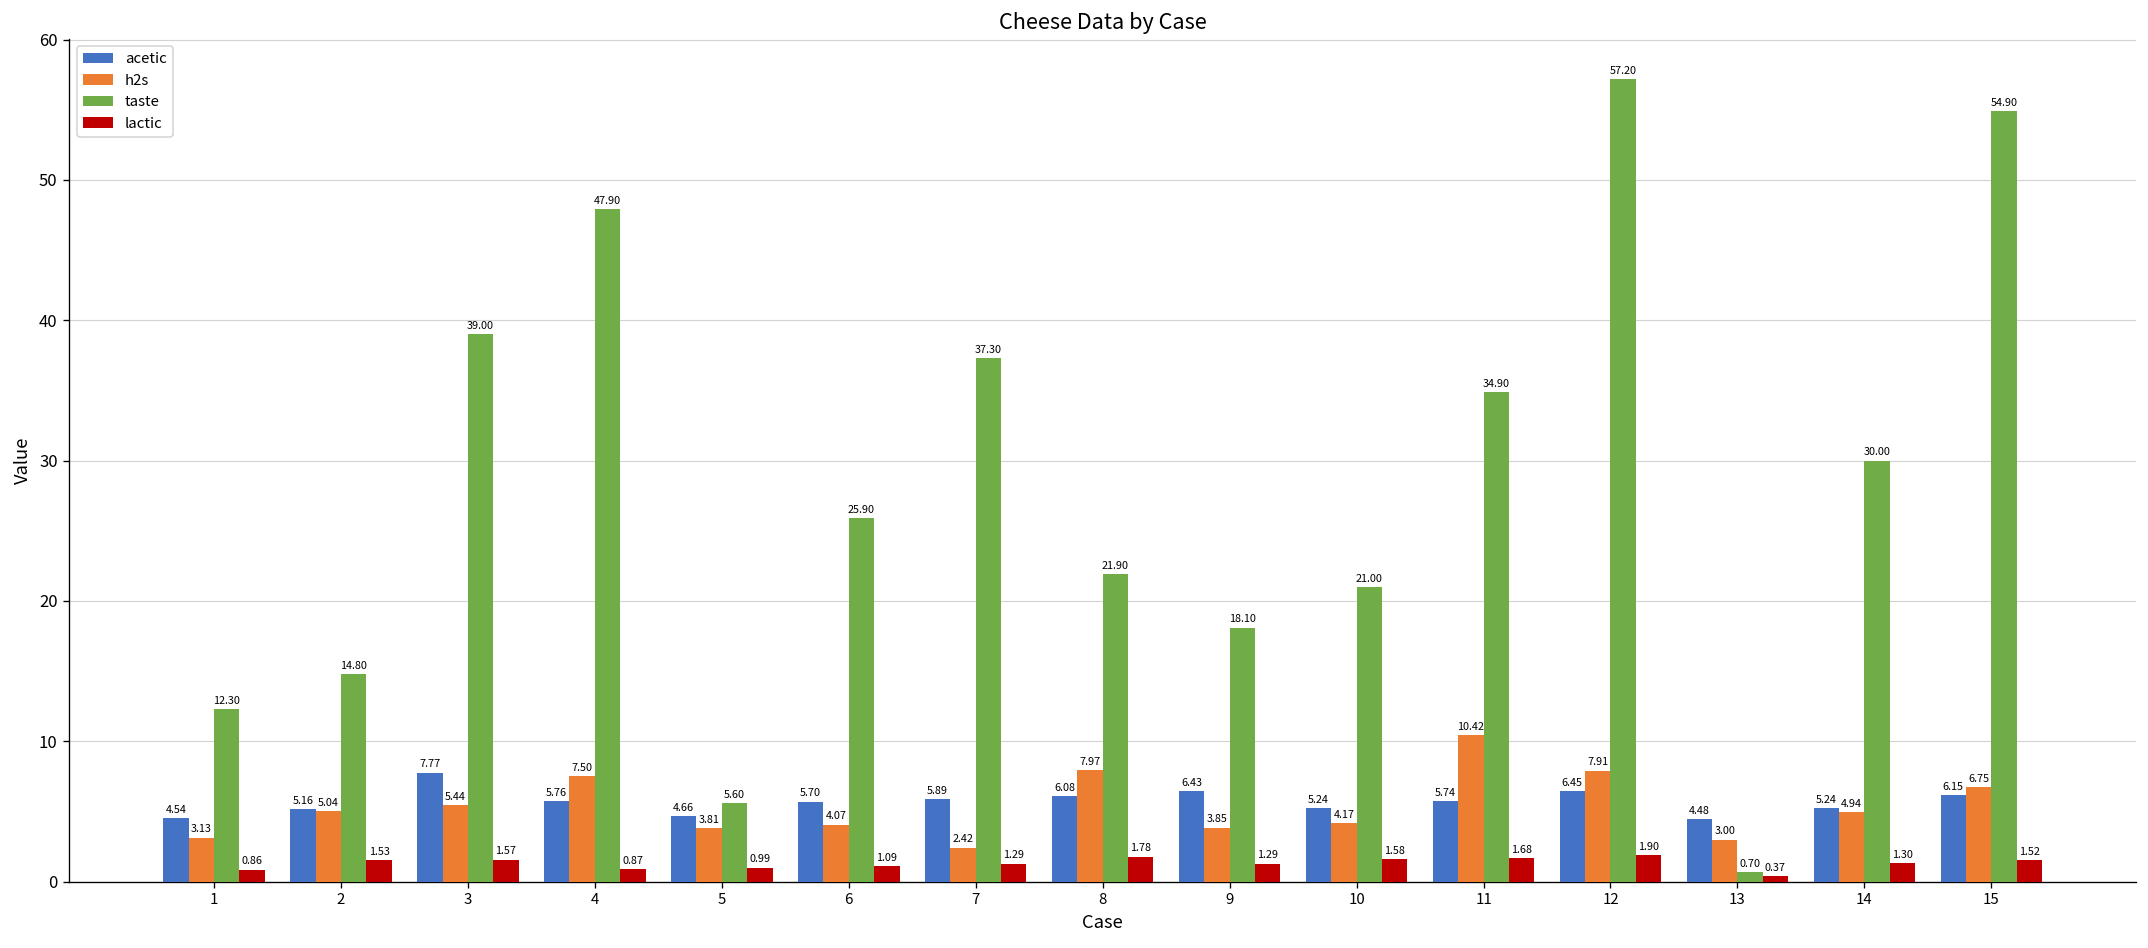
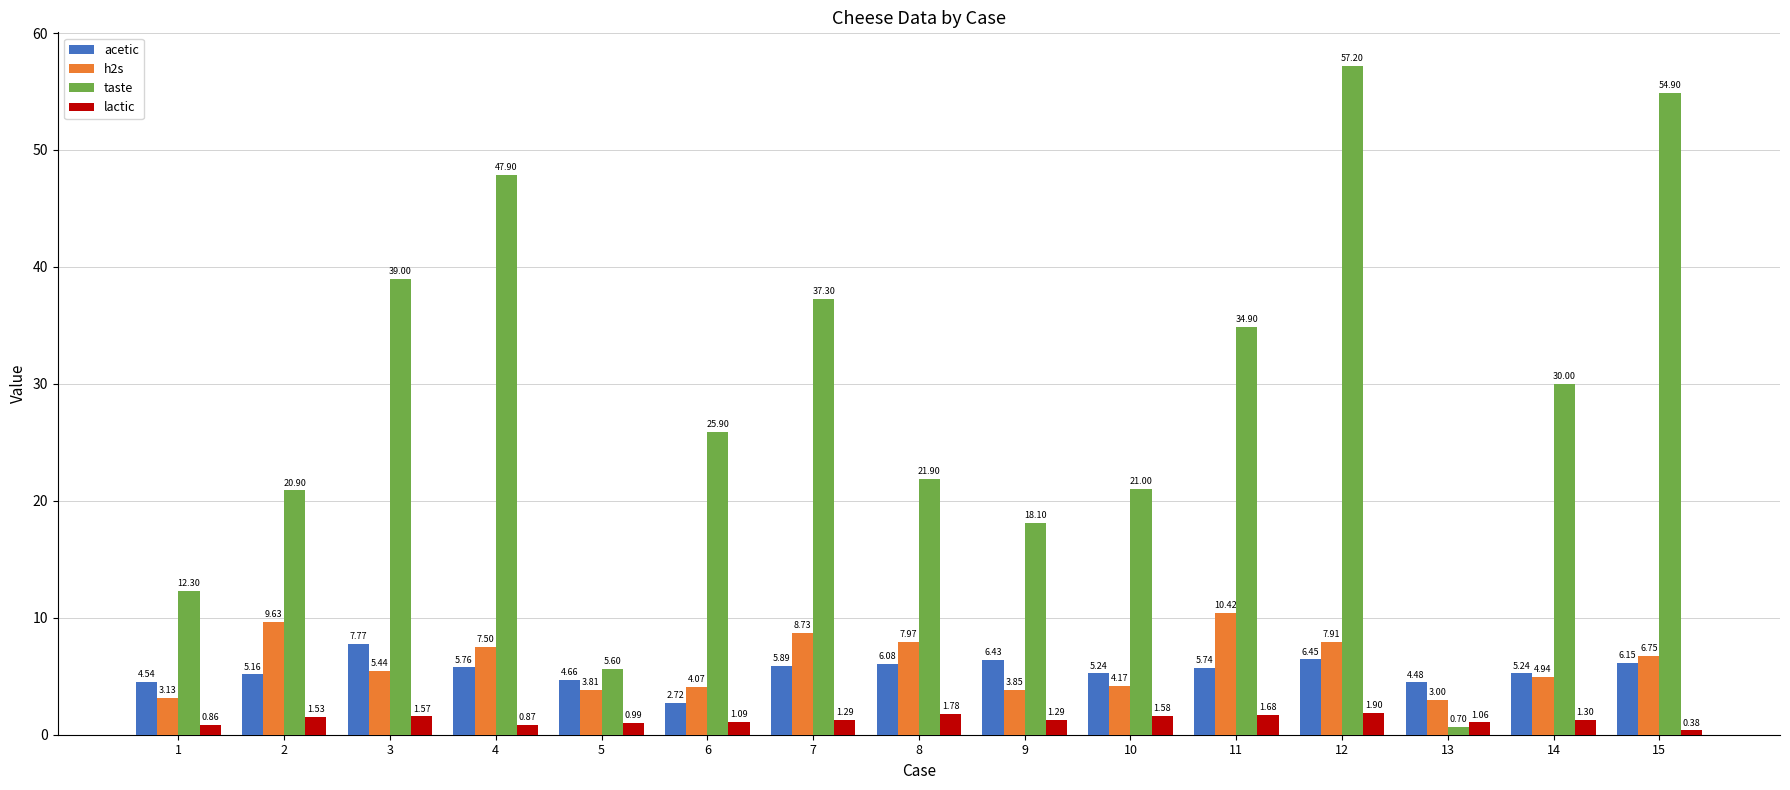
h2s, 2: 5.04 -> 9.63
taste, 2: 14.80 -> 20.90
acetic, 6: 5.70 -> 2.72
h2s, 7: 2.42 -> 8.73
lactic, 13: 0.37 -> 1.06
lactic, 15: 1.52 -> 0.38
